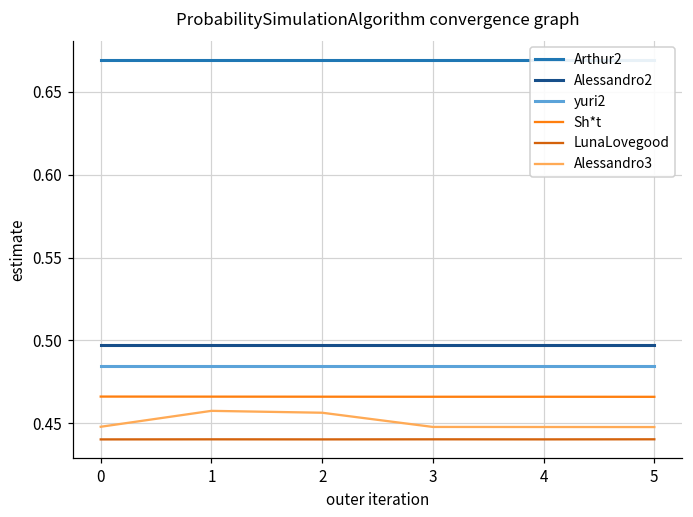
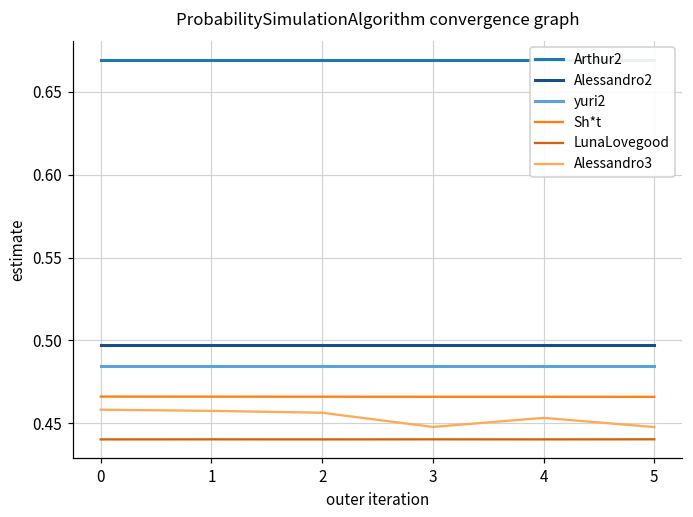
Alessandro3, 0: 0.448 -> 0.458
Alessandro3, 4: 0.448 -> 0.453
